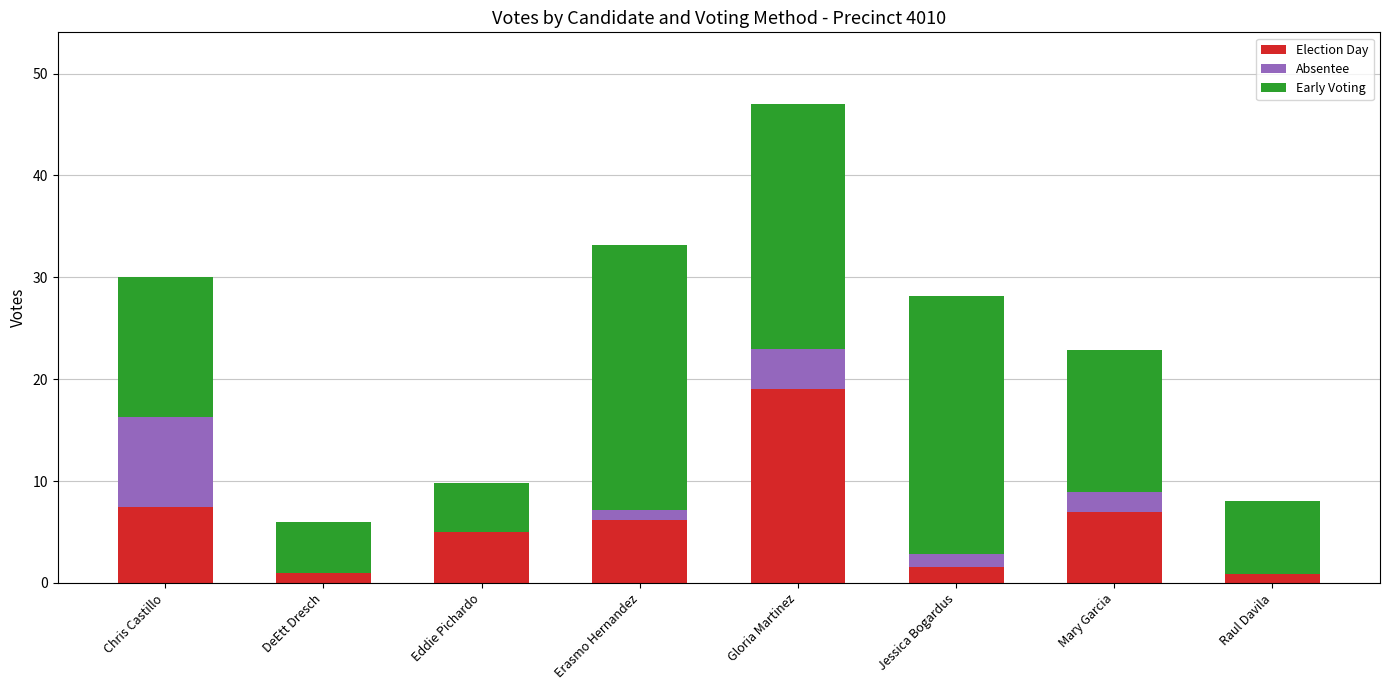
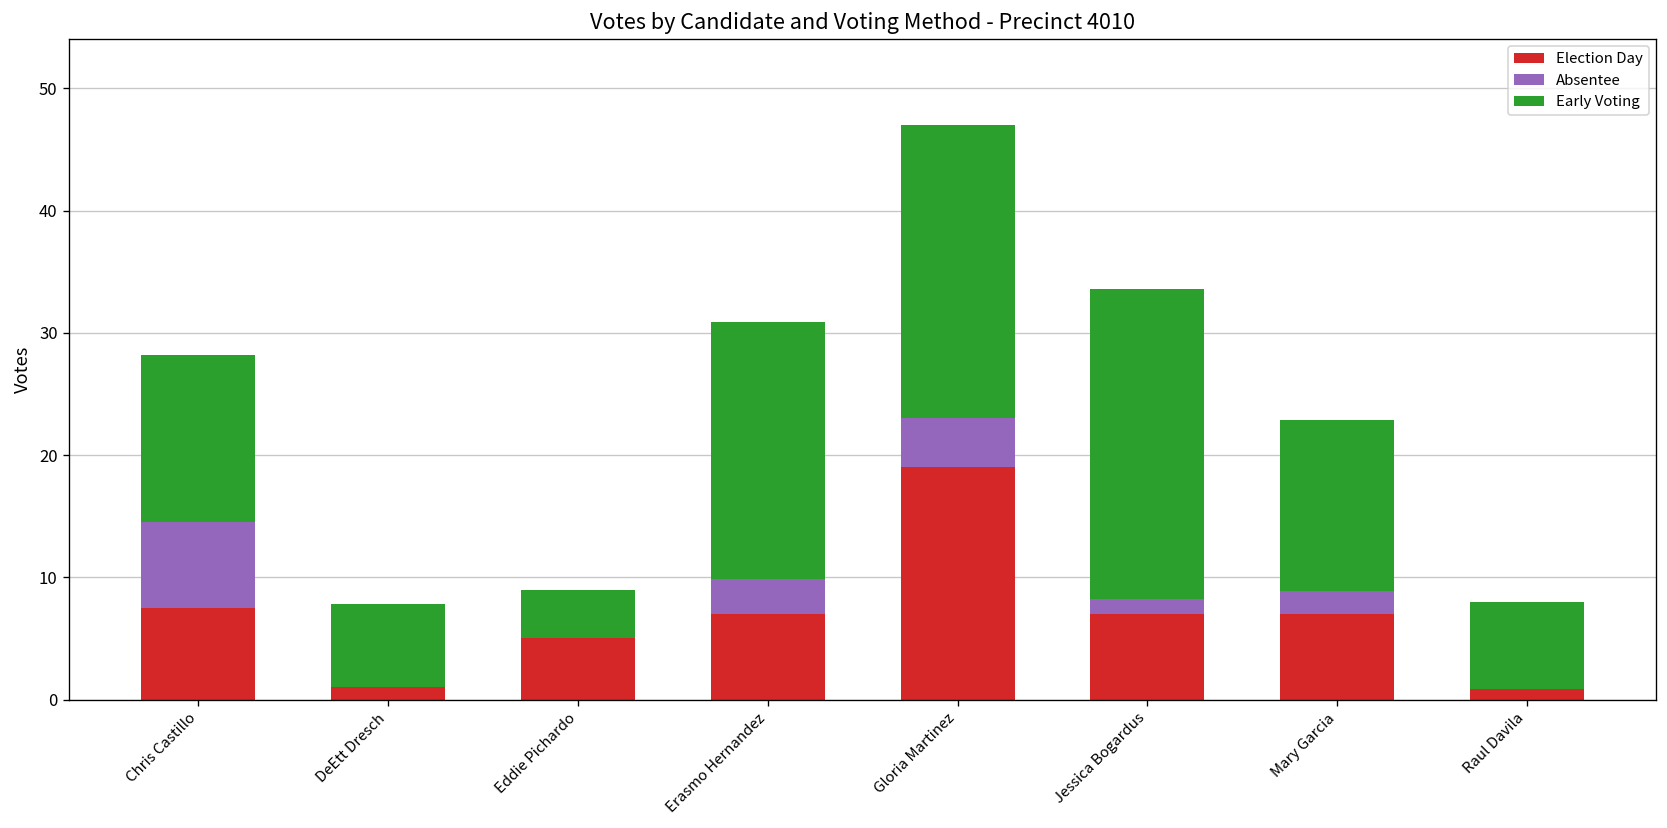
Absentee, Chris Castillo: 8.8 -> 7.0
Early Voting, DeEtt Dresch: 5.0 -> 6.8
Early Voting, Eddie Pichardo: 4.8 -> 4.0
Election Day, Erasmo Hernandez: 6.2 -> 7.0
Absentee, Erasmo Hernandez: 1.0 -> 2.9
Early Voting, Erasmo Hernandez: 26 -> 21
Election Day, Jessica Bogardus: 1.6 -> 7.0
